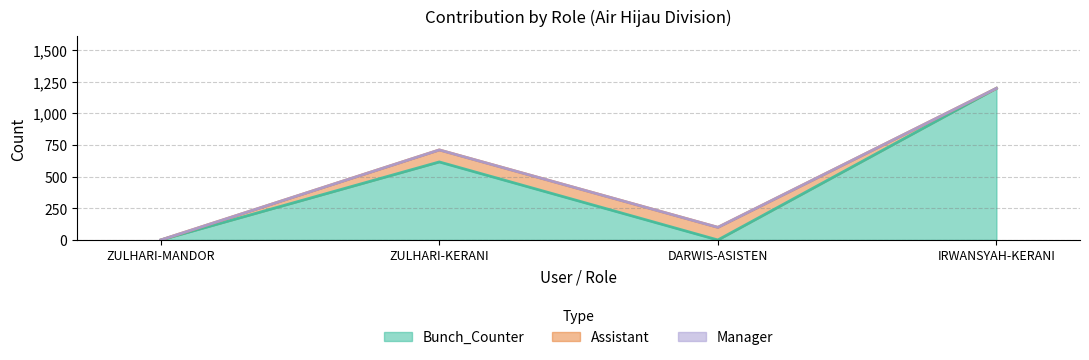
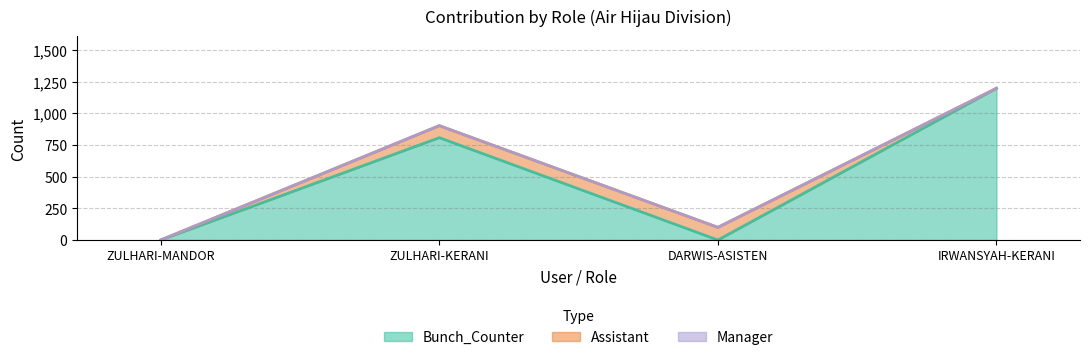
Bunch_Counter, ZULHARI-KERANI: 620 -> 810
